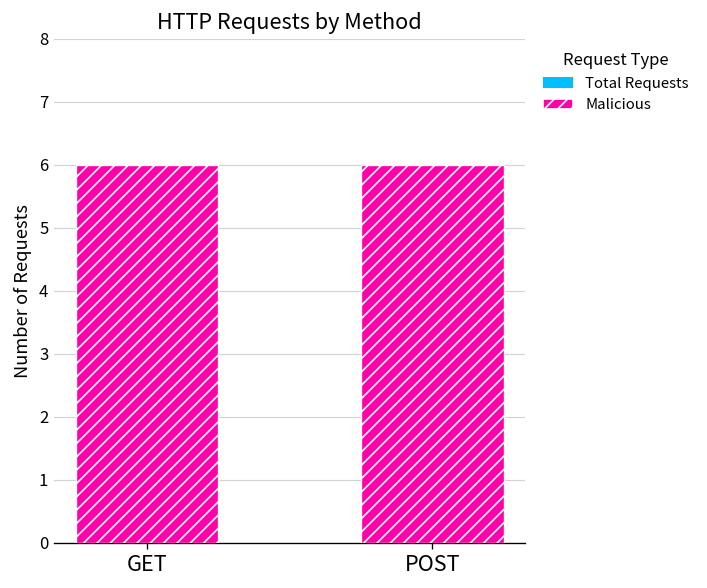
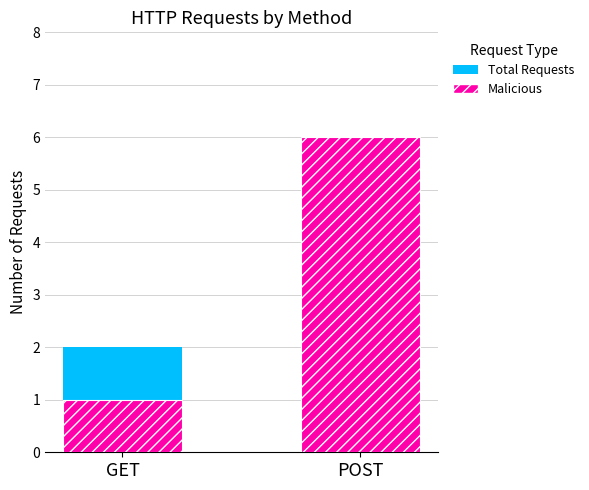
Total Requests, GET: 3 -> 2
Malicious, GET: 6 -> 1
